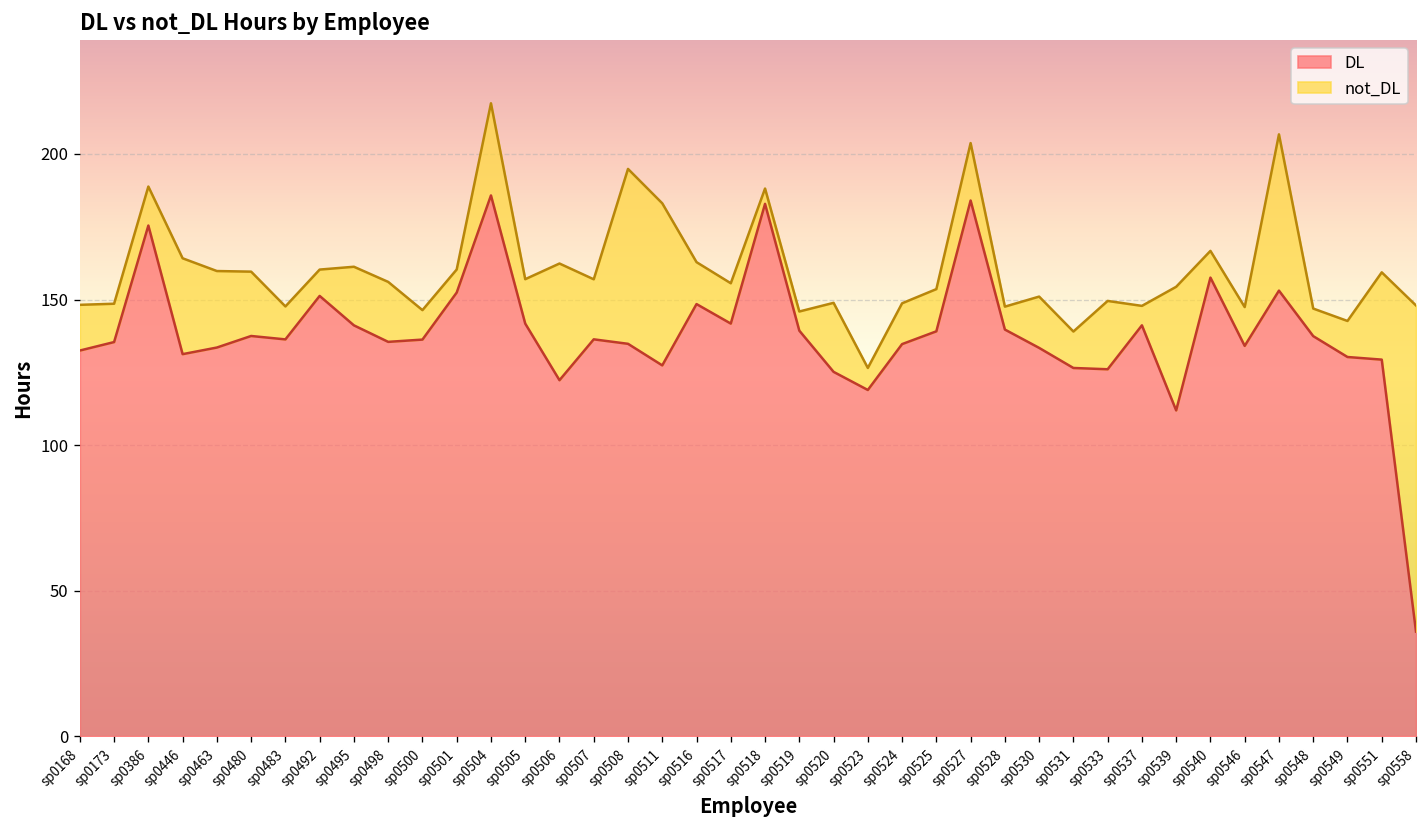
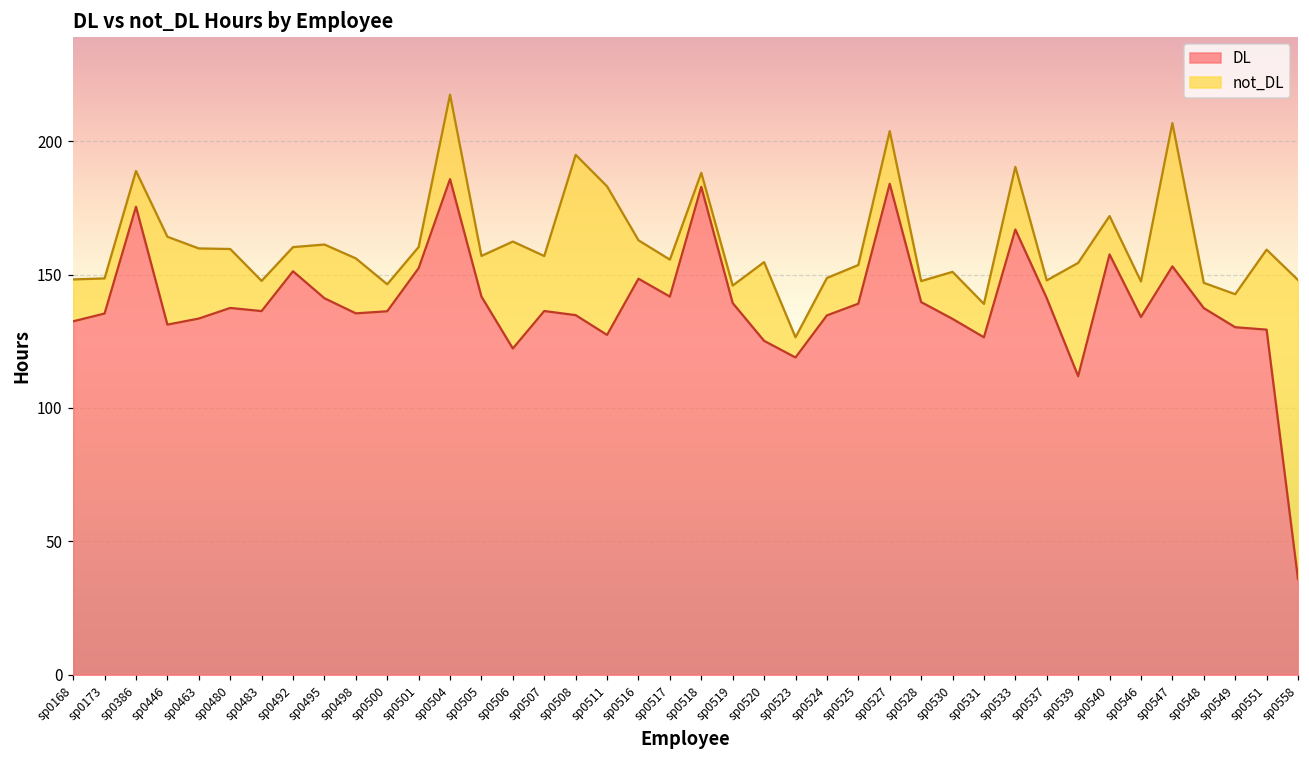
not_DL, sp0520: 24 -> 30
DL, sp0533: 126 -> 167
not_DL, sp0540: 9 -> 14
